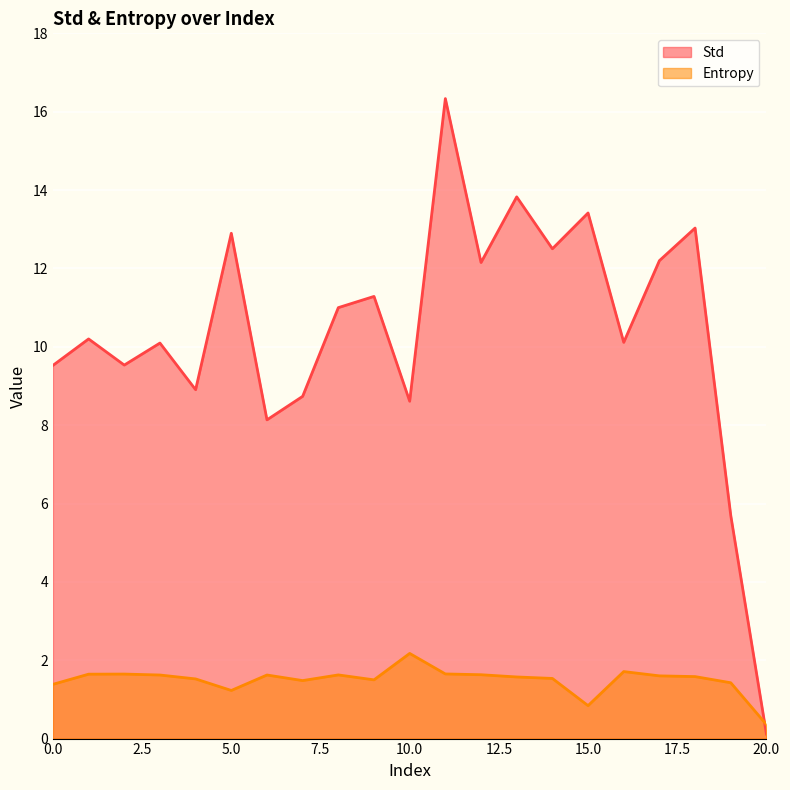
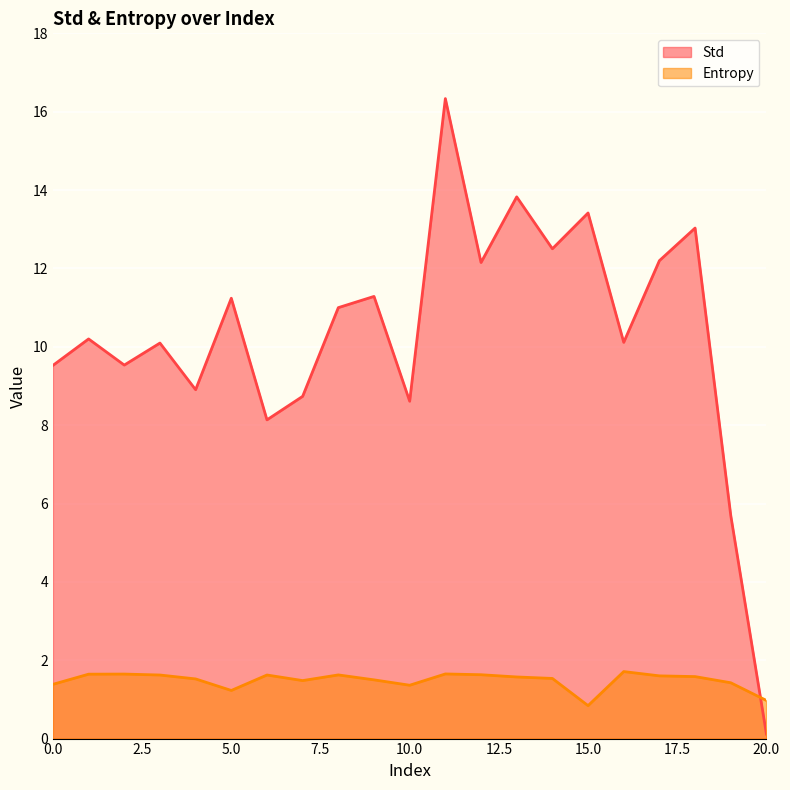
Std, 5.0: 12.9 -> 11.2
Entropy, 10.0: 2.2 -> 1.4
Entropy, 20.0: 0.4 -> 1.0
